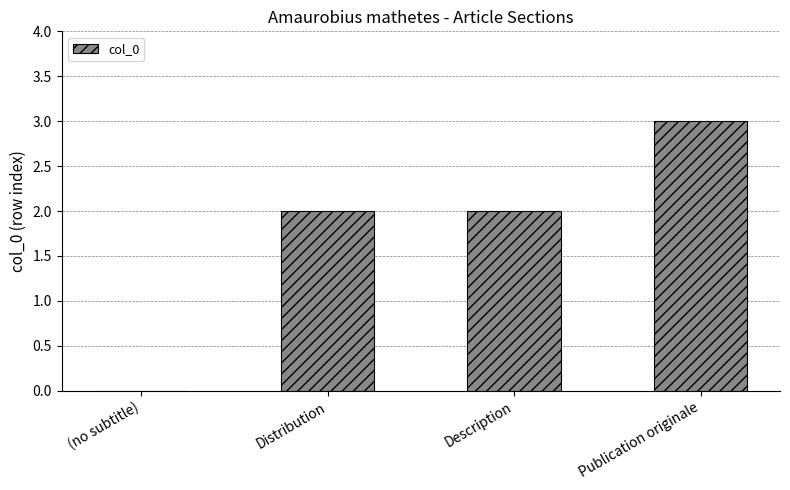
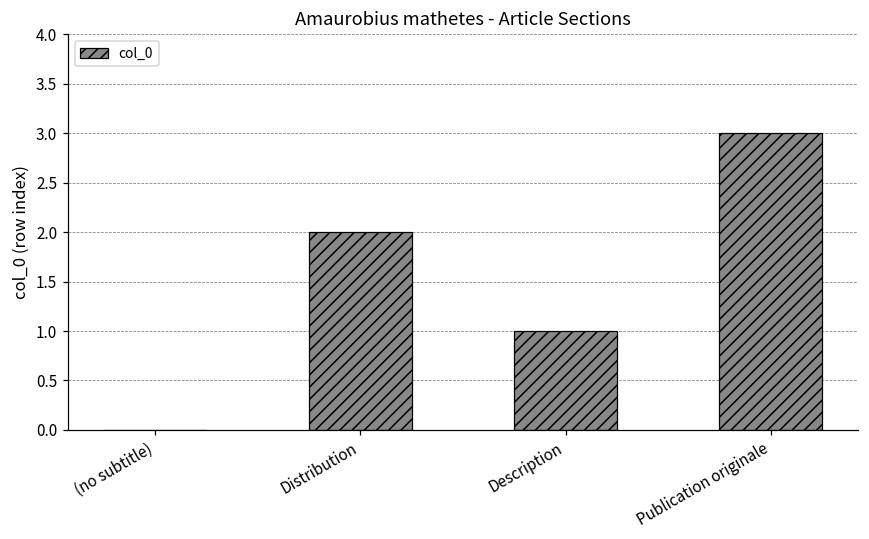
Description: 2 -> 1
